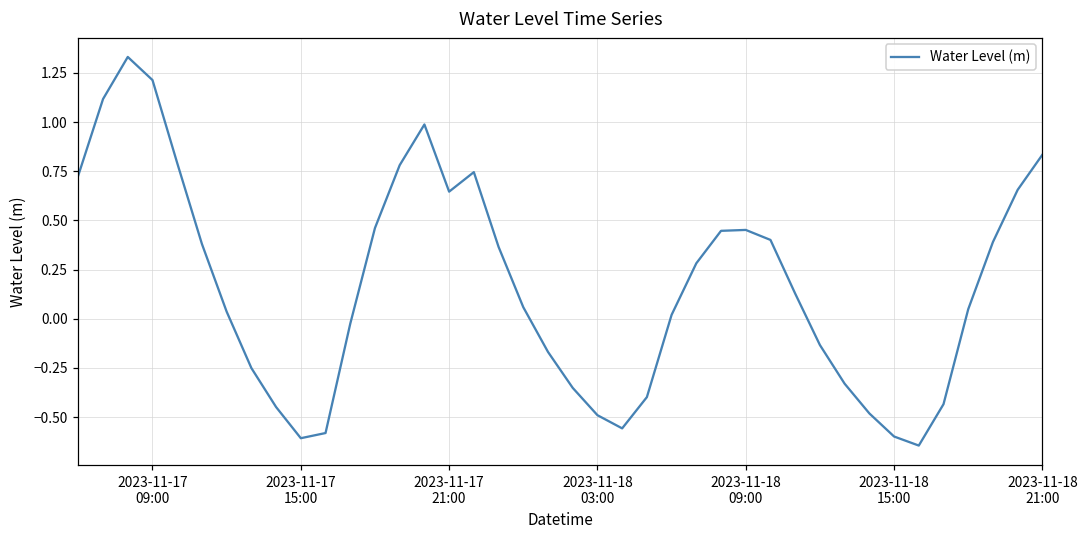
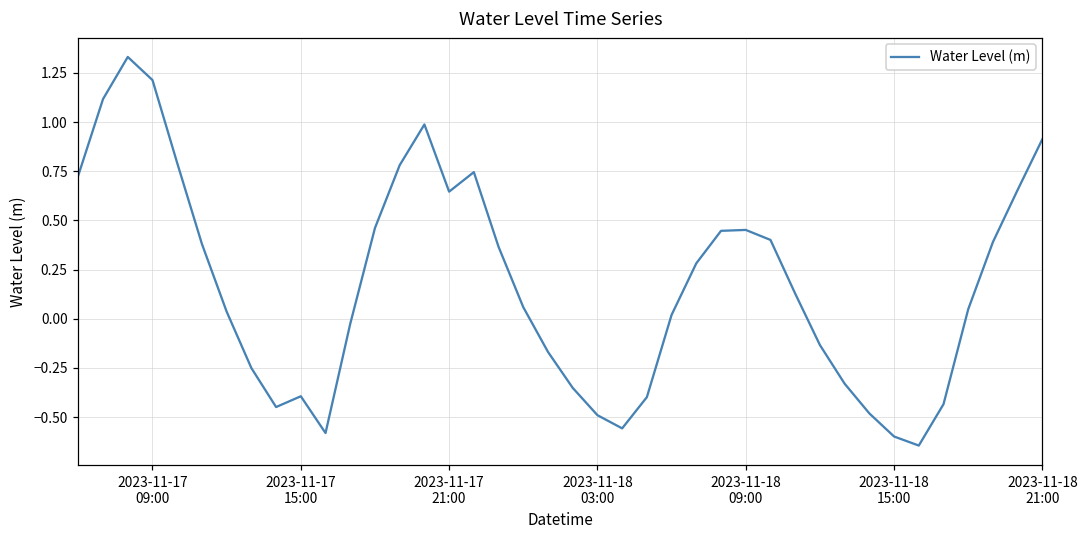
2023-11-17 15:00: -0.61 -> -0.39
2023-11-18 21:00: 0.83 -> 0.91
